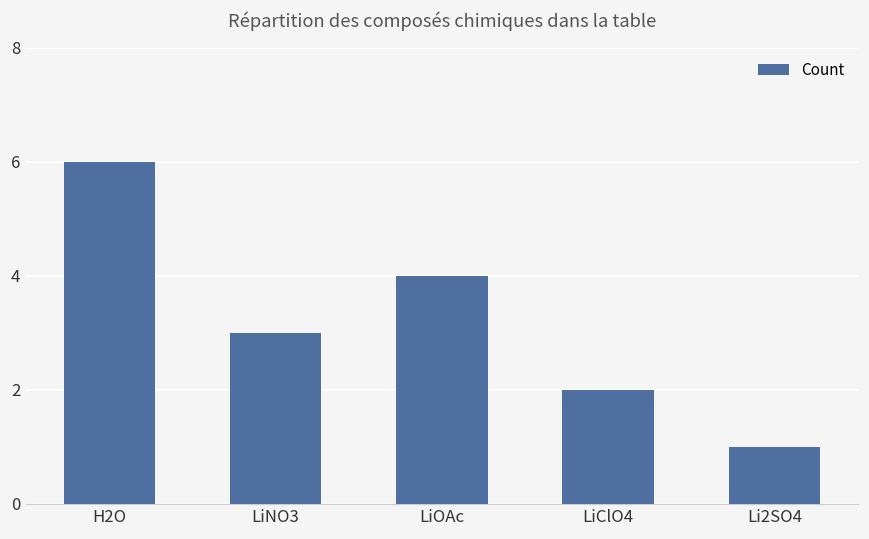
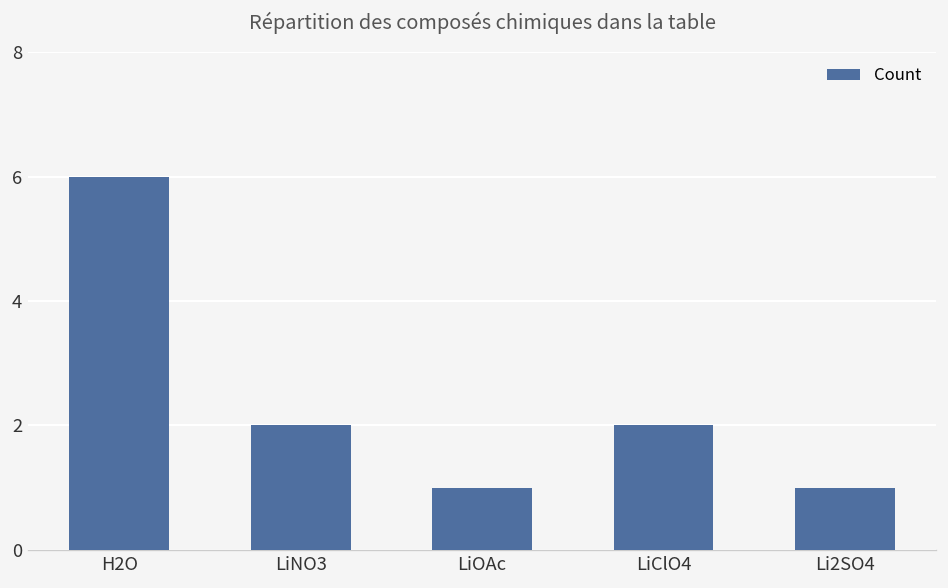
LiNO3: 3 -> 2
LiOAc: 4 -> 1
